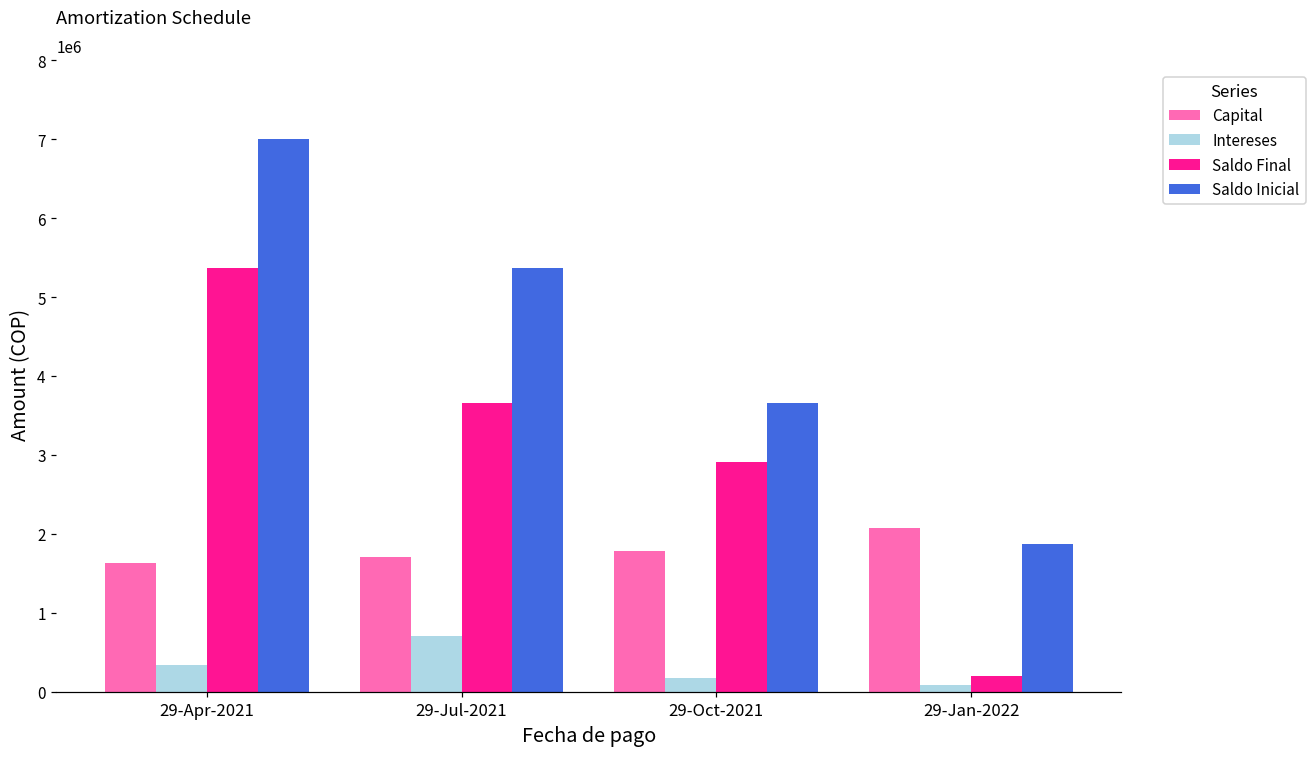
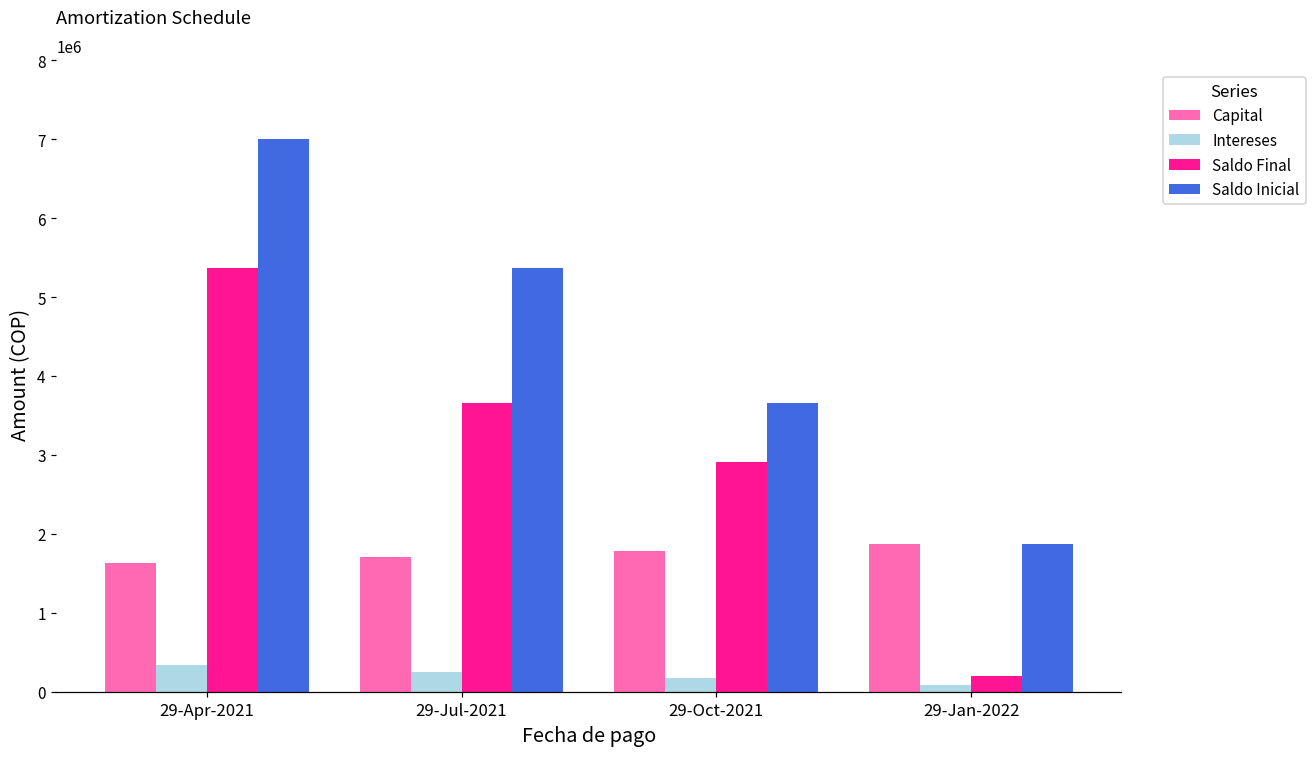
Intereses, 29-Jul-2021: 700000 -> 300000
Capital, 29-Jan-2022: 2100000 -> 1900000
